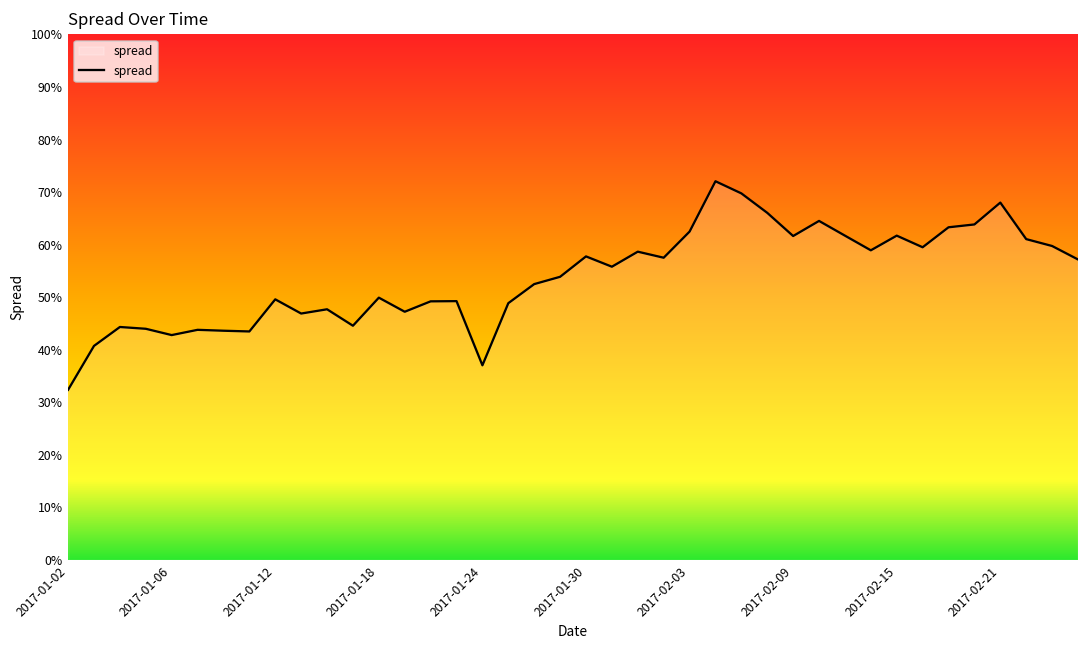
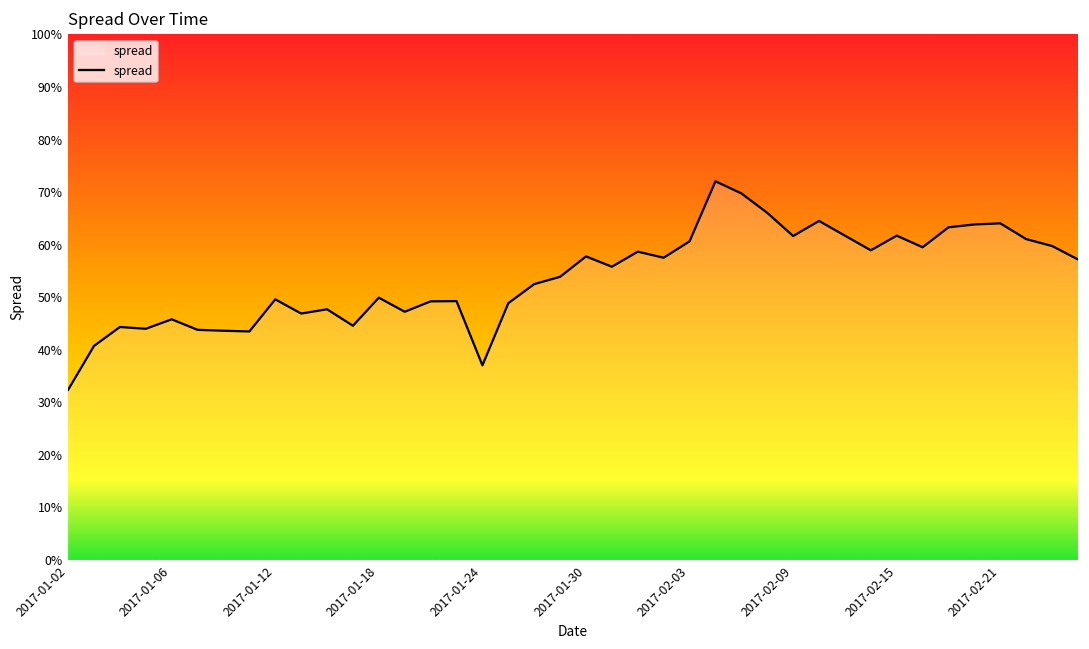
2017-01-06: 43% -> 46%
2017-02-03: 62% -> 61%
2017-02-21: 68% -> 64%
